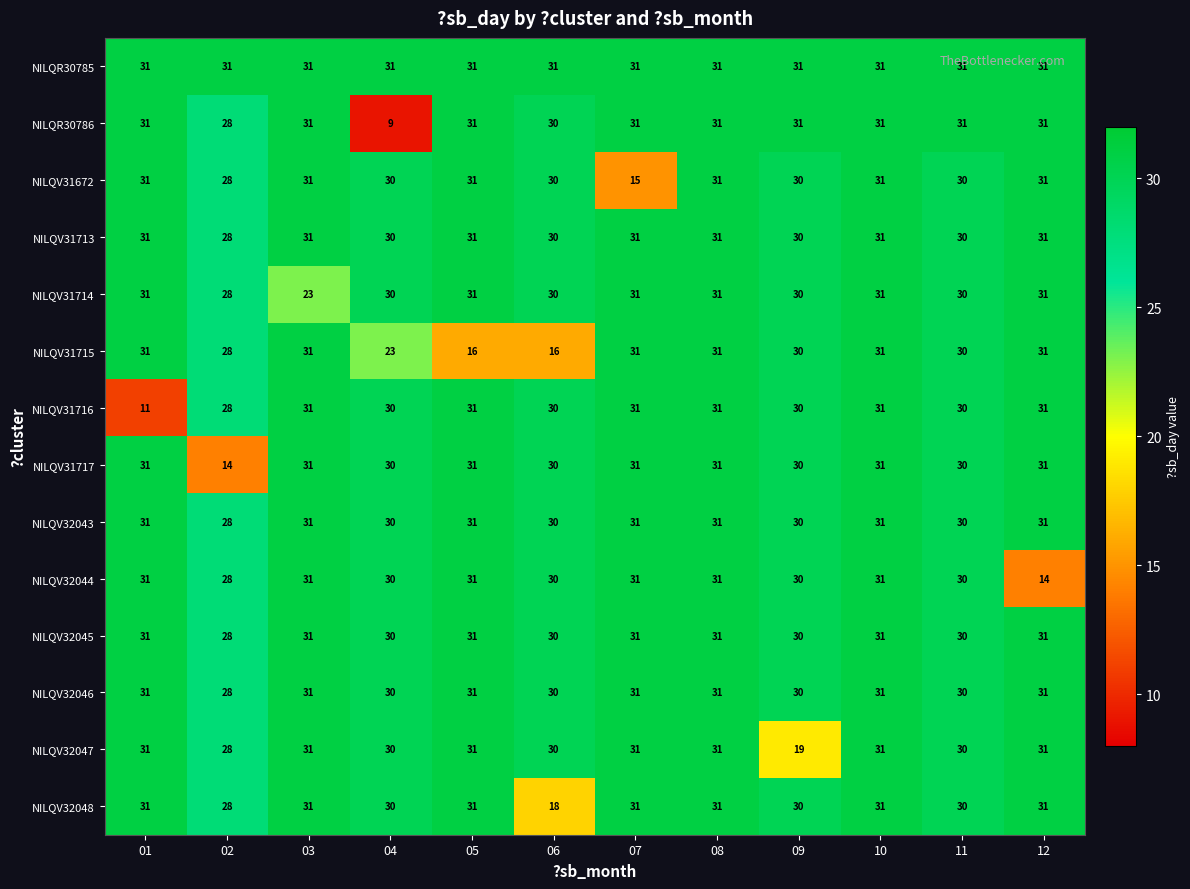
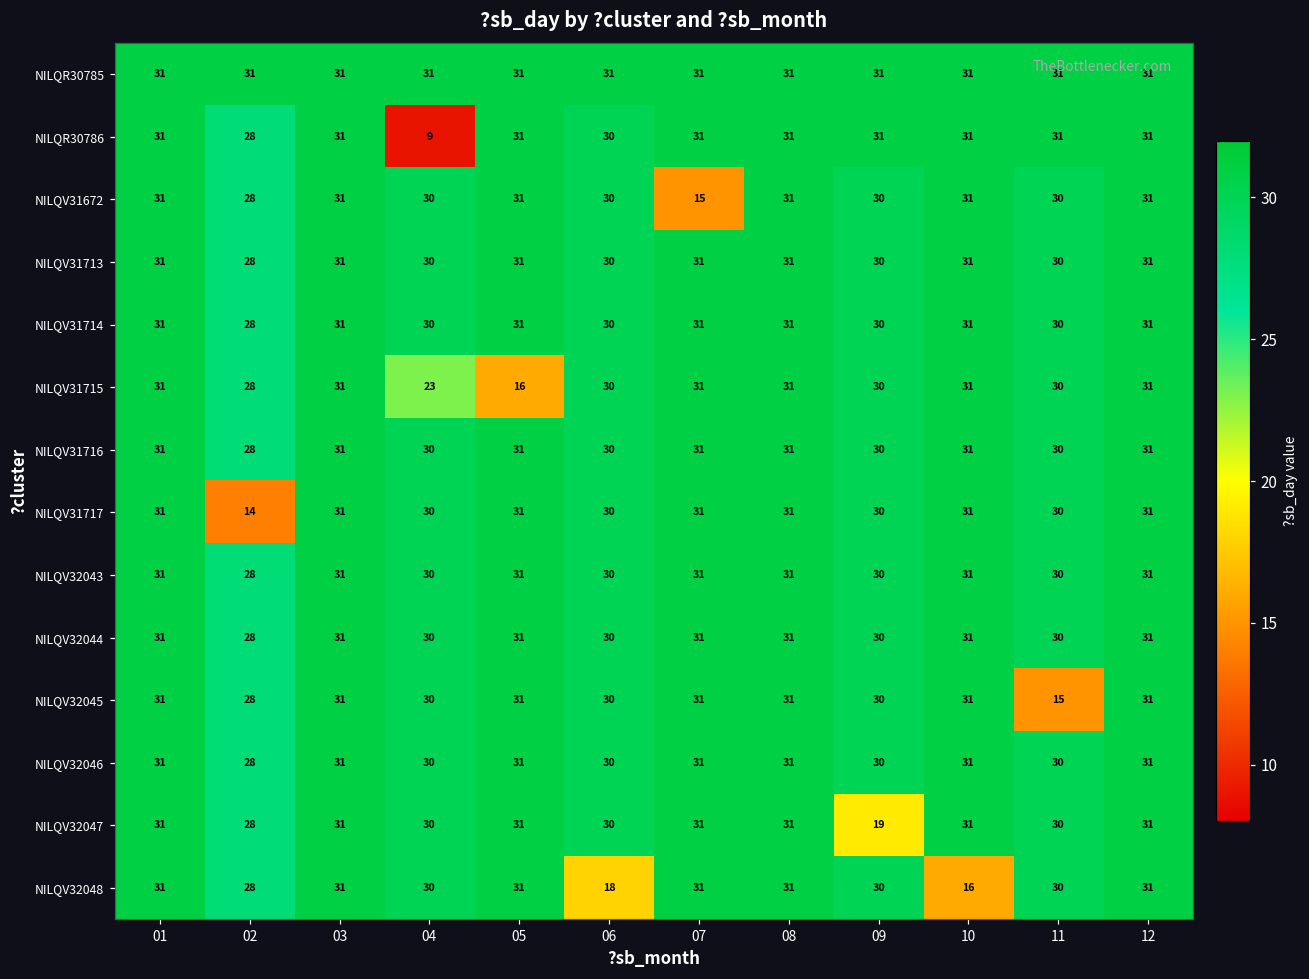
NILQV31714, 03: 23 -> 31
NILQV31715, 06: 16 -> 30
NILQV31716, 01: 11 -> 31
NILQV32044, 12: 14 -> 31
NILQV32045, 11: 30 -> 15
NILQV32048, 10: 31 -> 16
